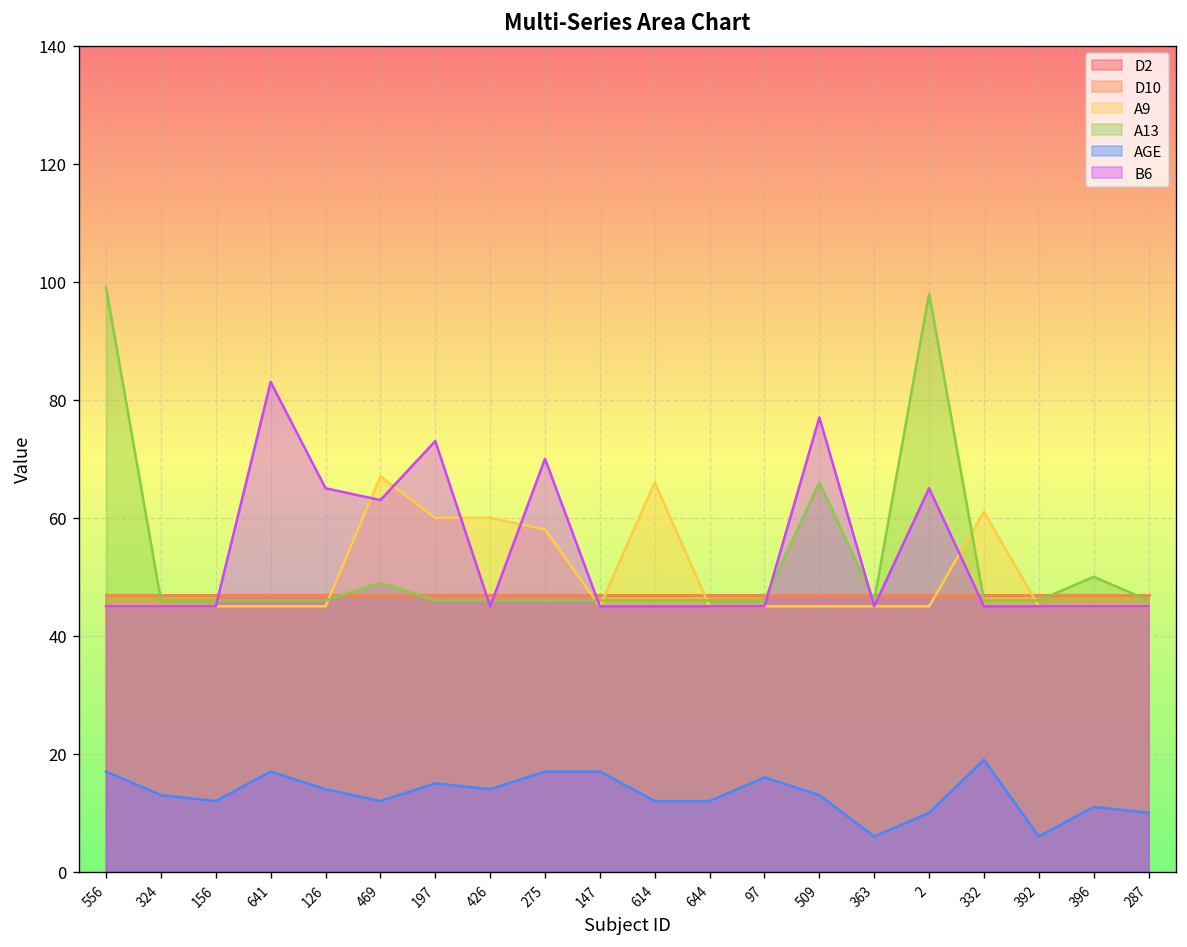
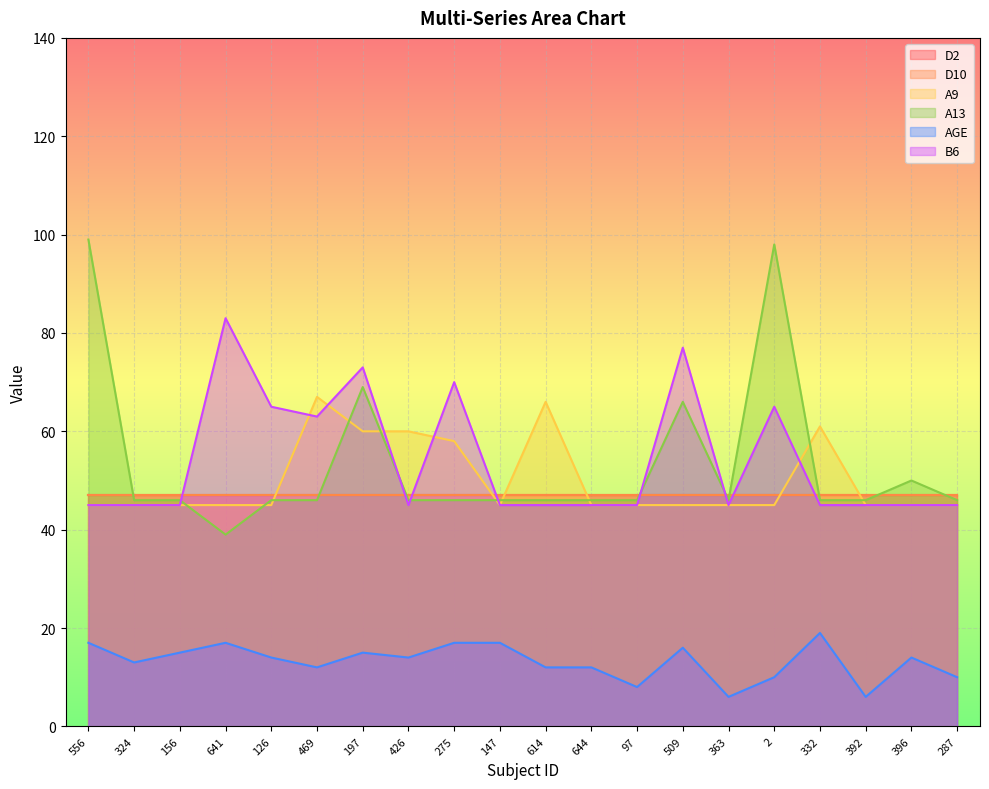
AGE, 156: 12 -> 15
A13, 641: 46 -> 39
A13, 469: 49 -> 46
A13, 197: 46 -> 69
AGE, 97: 16 -> 8
AGE, 509: 13 -> 16
AGE, 396: 11 -> 14
